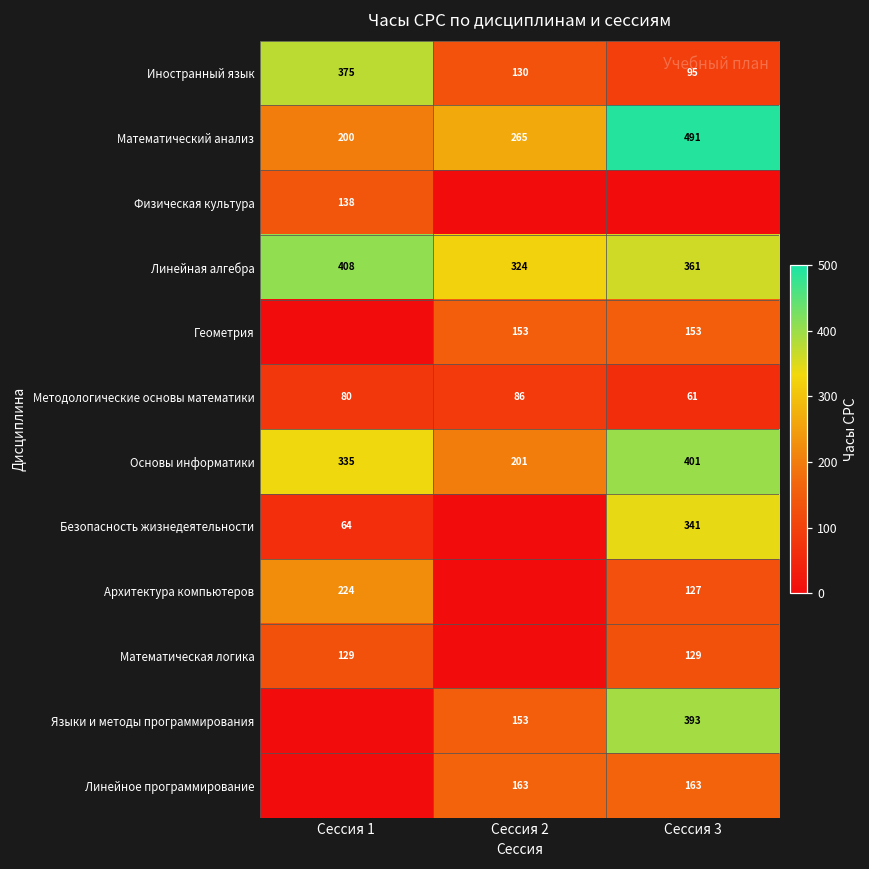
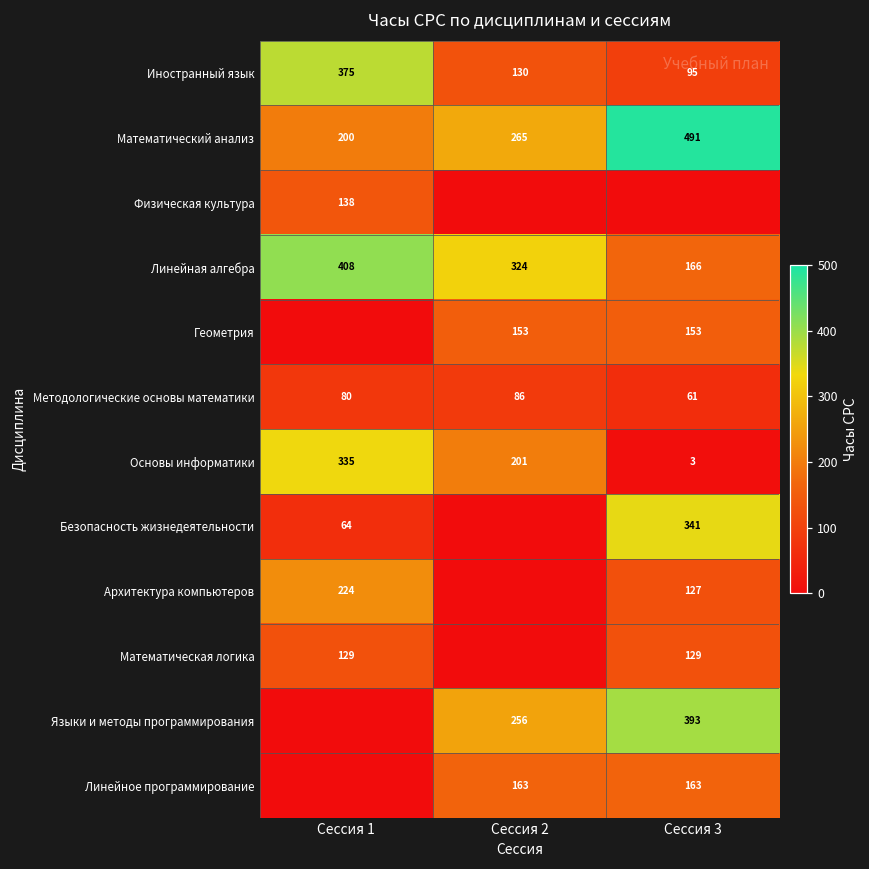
Линейная алгебра, Сессия 3: 361 -> 166
Основы информатики, Сессия 3: 401 -> 3
Языки и методы программирования, Сессия 2: 153 -> 256
